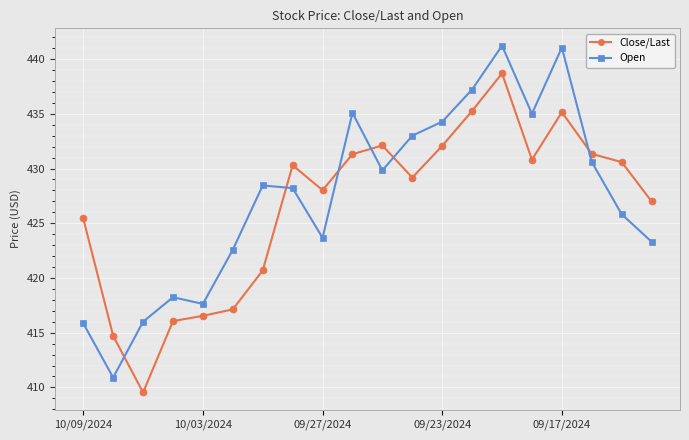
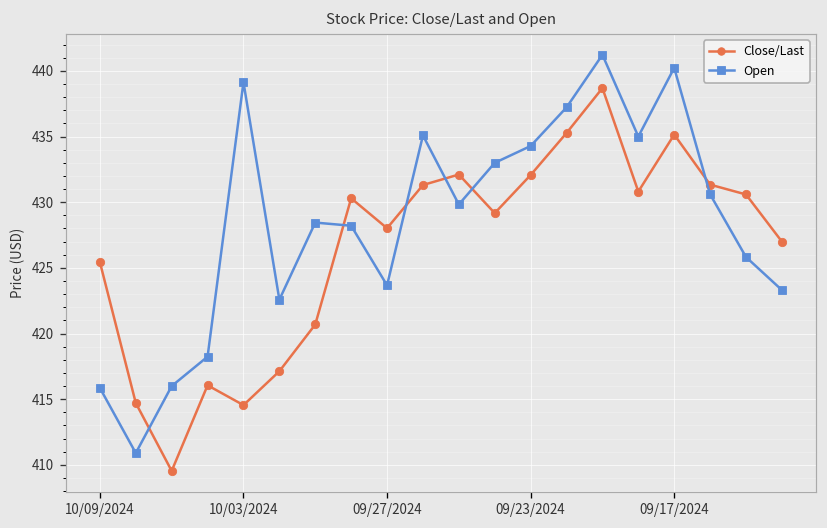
Close/Last, 10/03/2024: 416.5 -> 414.6
Open, 10/03/2024: 417.6 -> 439.1
Open, 09/17/2024: 441.1 -> 440.2
